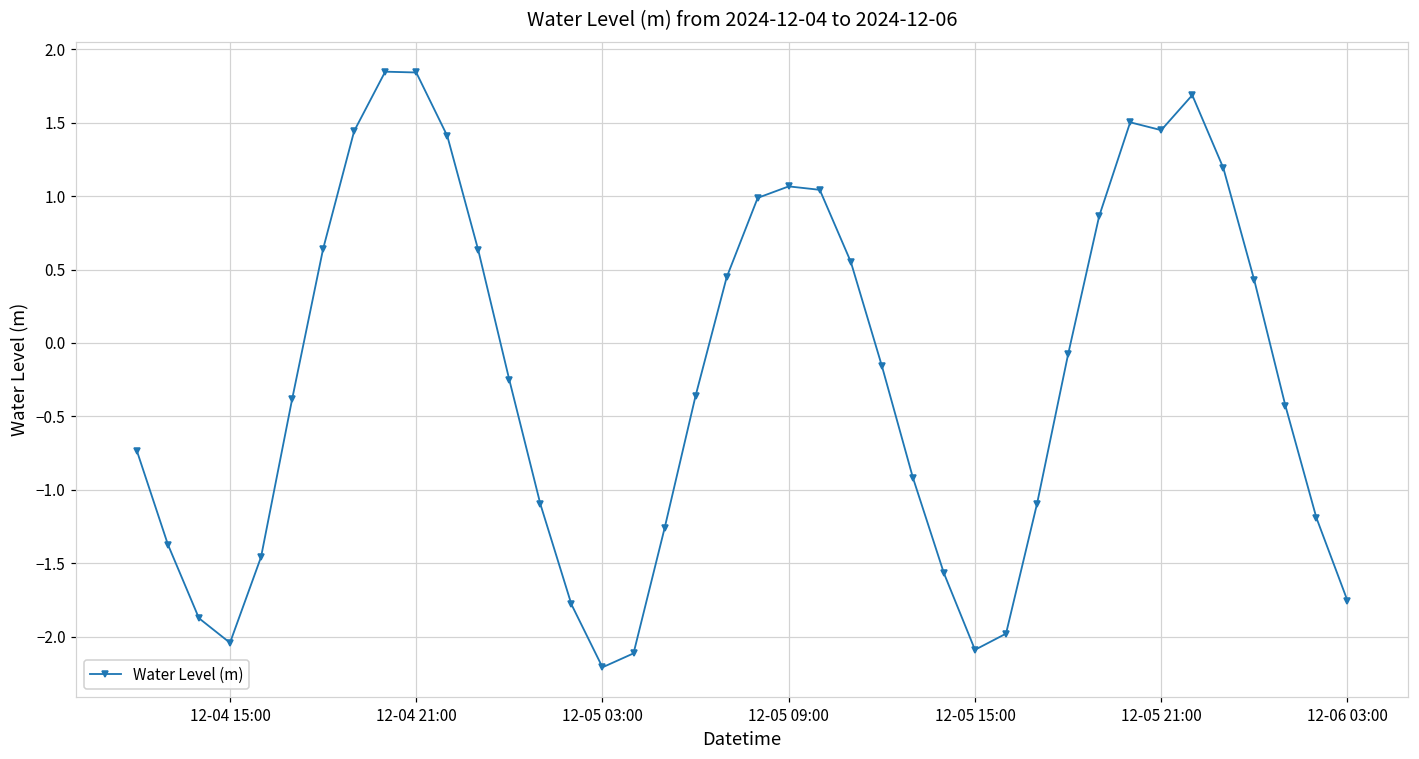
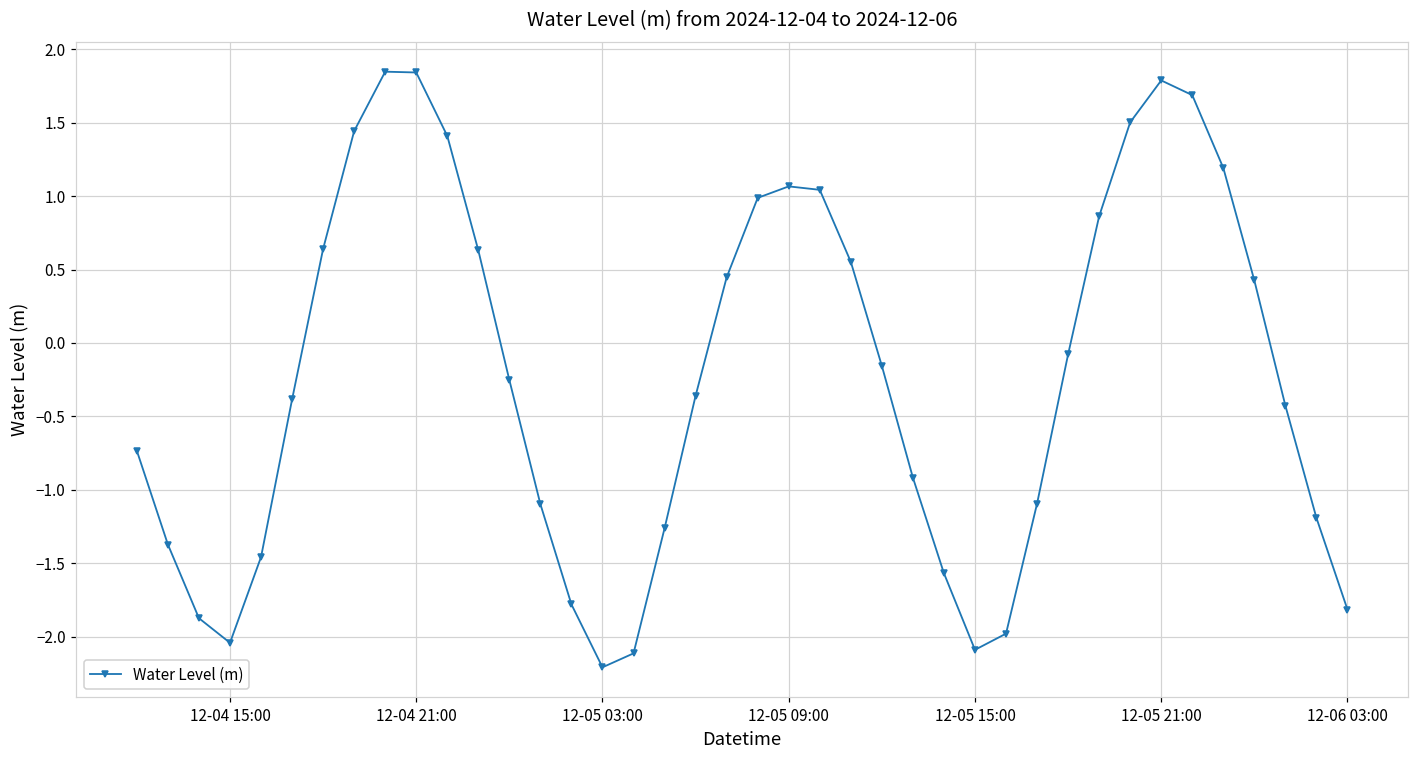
12-05 21:00: 1.45 -> 1.79
12-06 03:00: -1.76 -> -1.82
